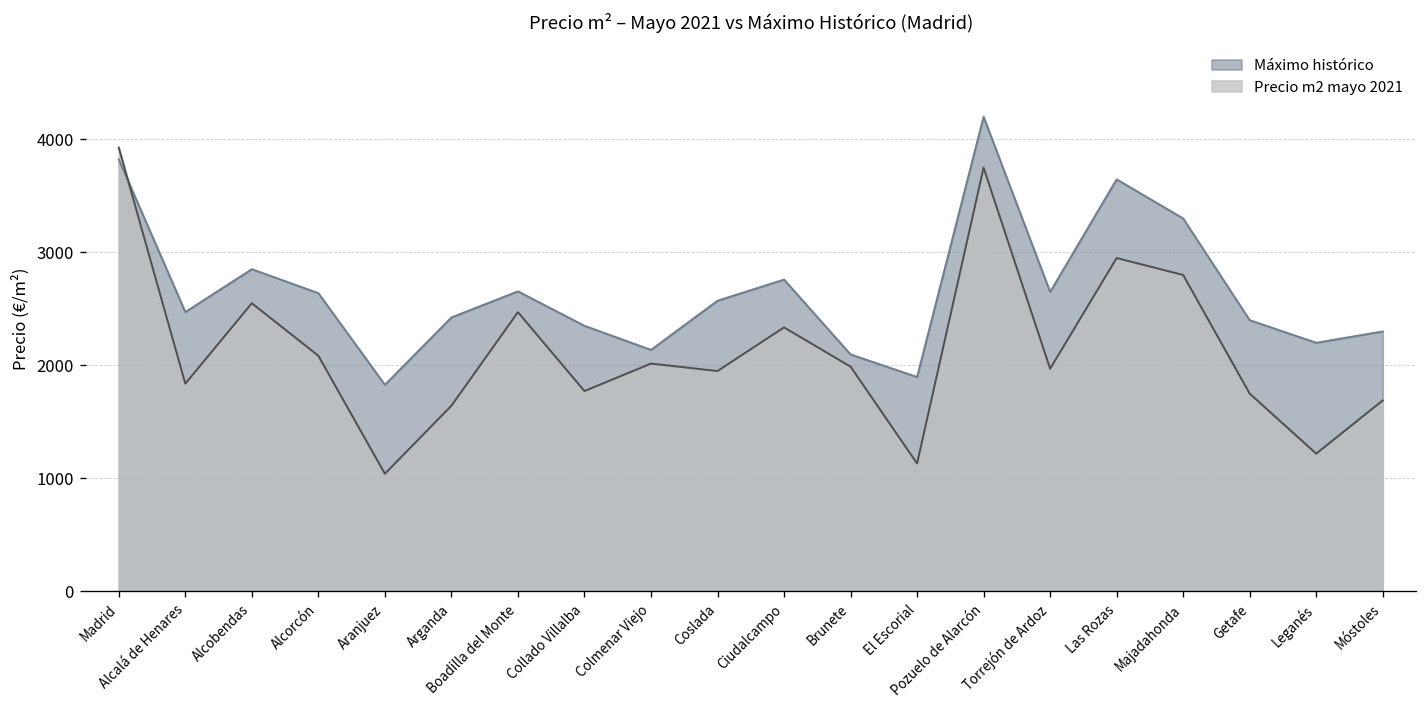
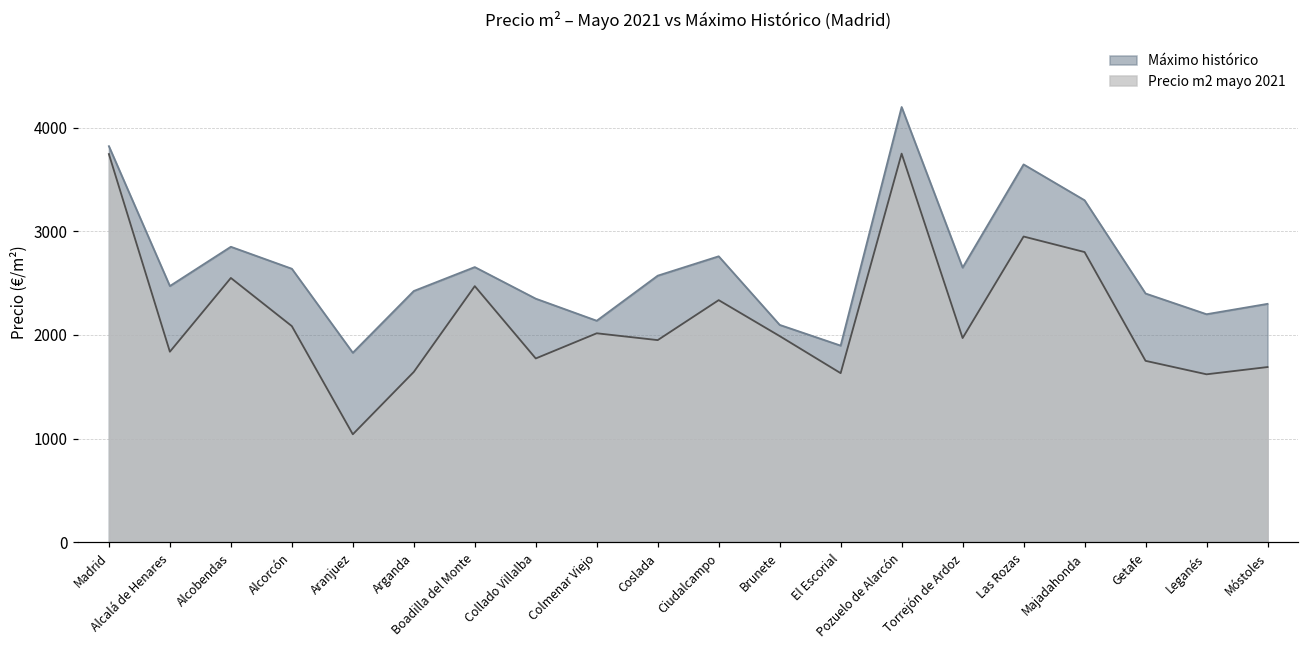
Precio m2 mayo 2021, Madrid: 3900 -> 3700
Precio m2 mayo 2021, El Escorial: 1100 -> 1600
Precio m2 mayo 2021, Leganés: 1200 -> 1600
